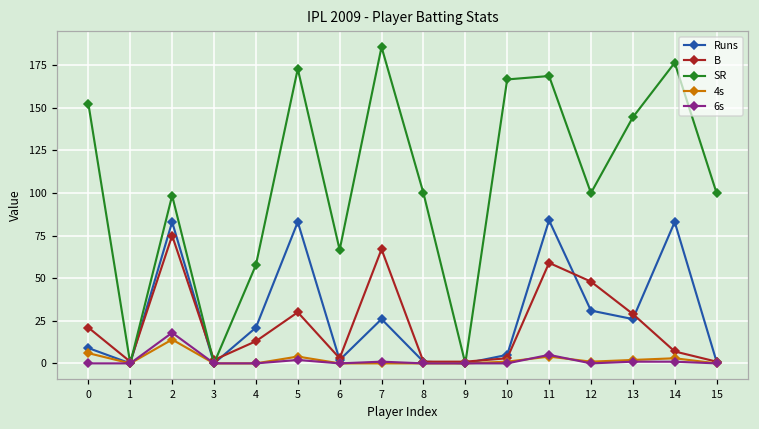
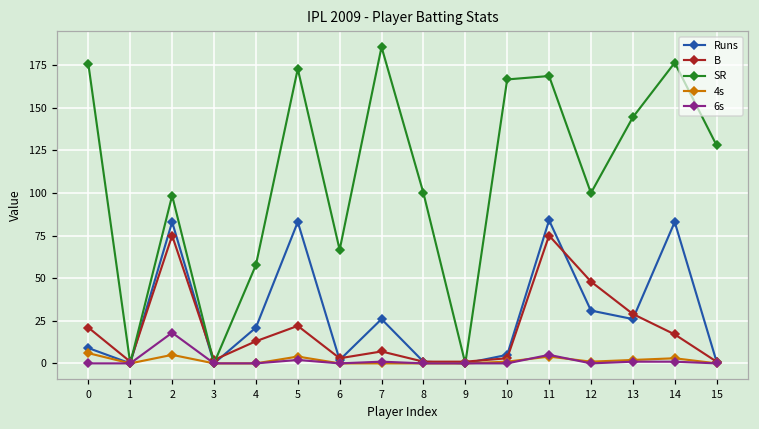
SR, 0: 152 -> 176
4s, 2: 14 -> 5
B, 5: 30 -> 22
B, 7: 67 -> 7
B, 11: 59 -> 75
B, 14: 7 -> 17
SR, 15: 100 -> 128
